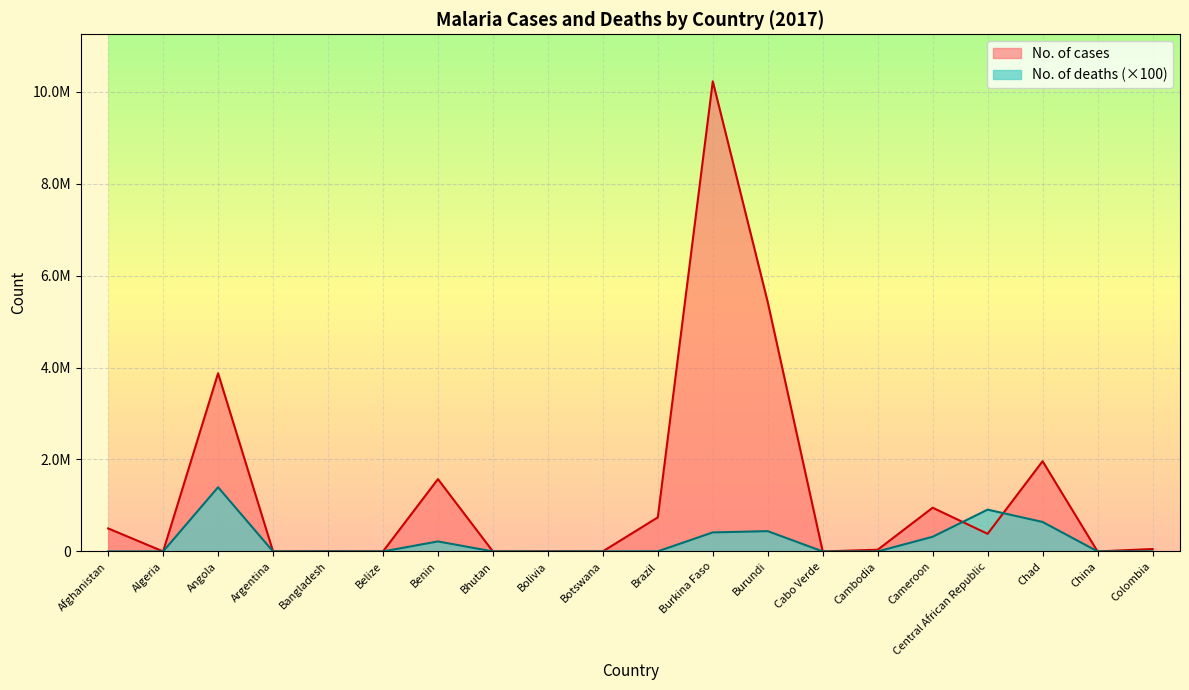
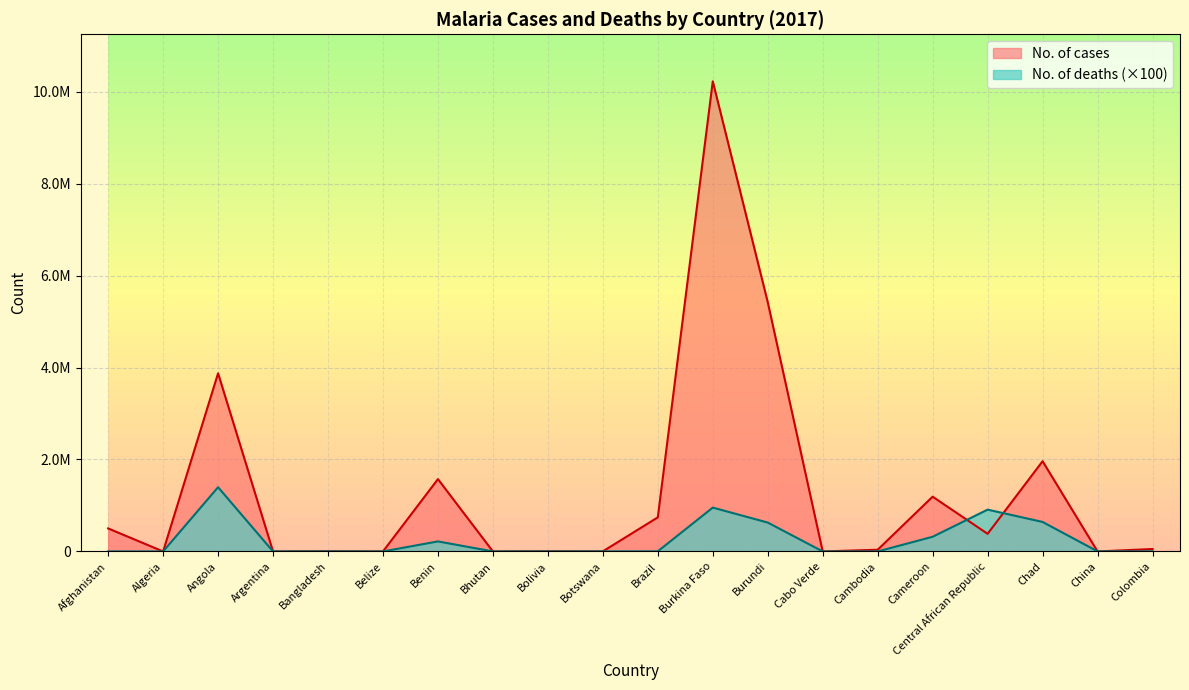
No. of deaths (×100), Burkina Faso: 400000 -> 1000000
No. of deaths (×100), Burundi: 400000 -> 600000
No. of cases, Cameroon: 1000000 -> 1200000
